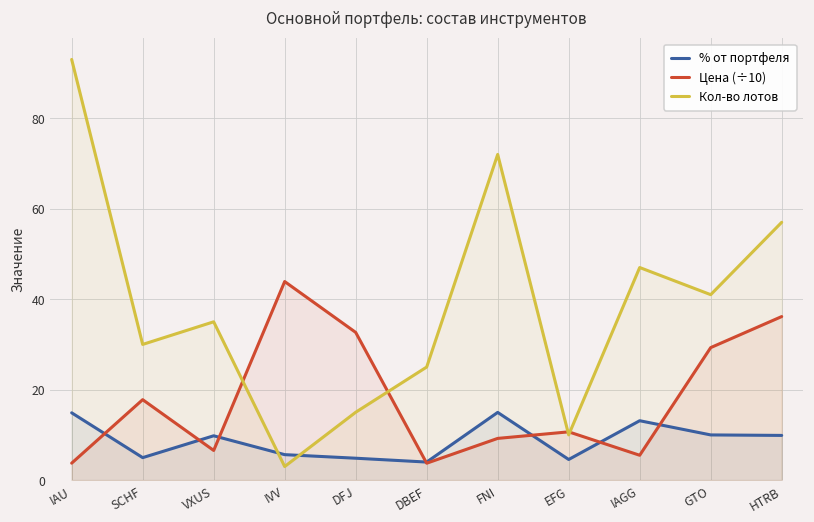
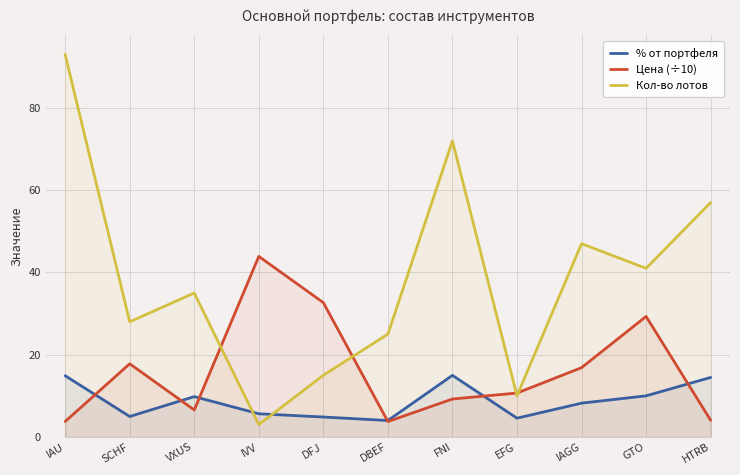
Кол-во лотов, SCHF: 30 -> 28
% от портфеля, IAGG: 13 -> 8
Цена (÷10), IAGG: 5 -> 17
% от портфеля, HTRB: 10 -> 14
Цена (÷10), HTRB: 36 -> 4
